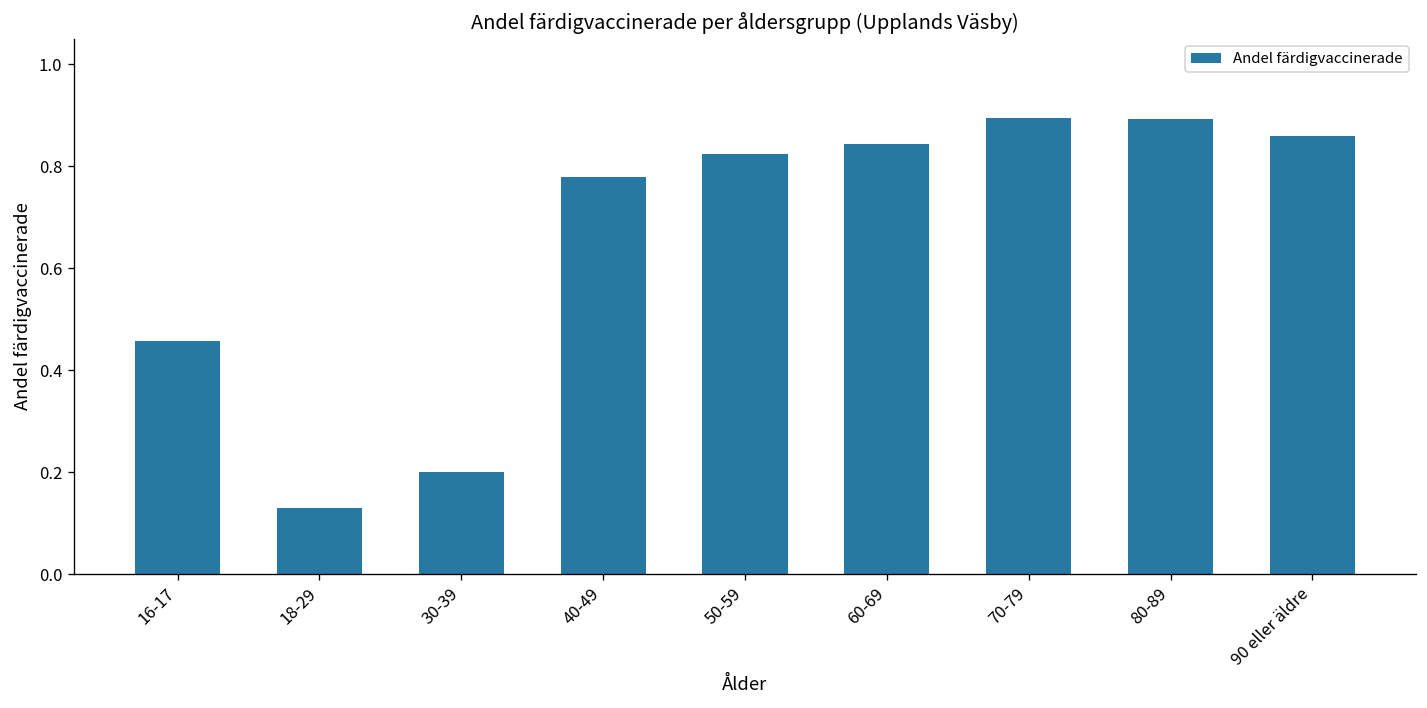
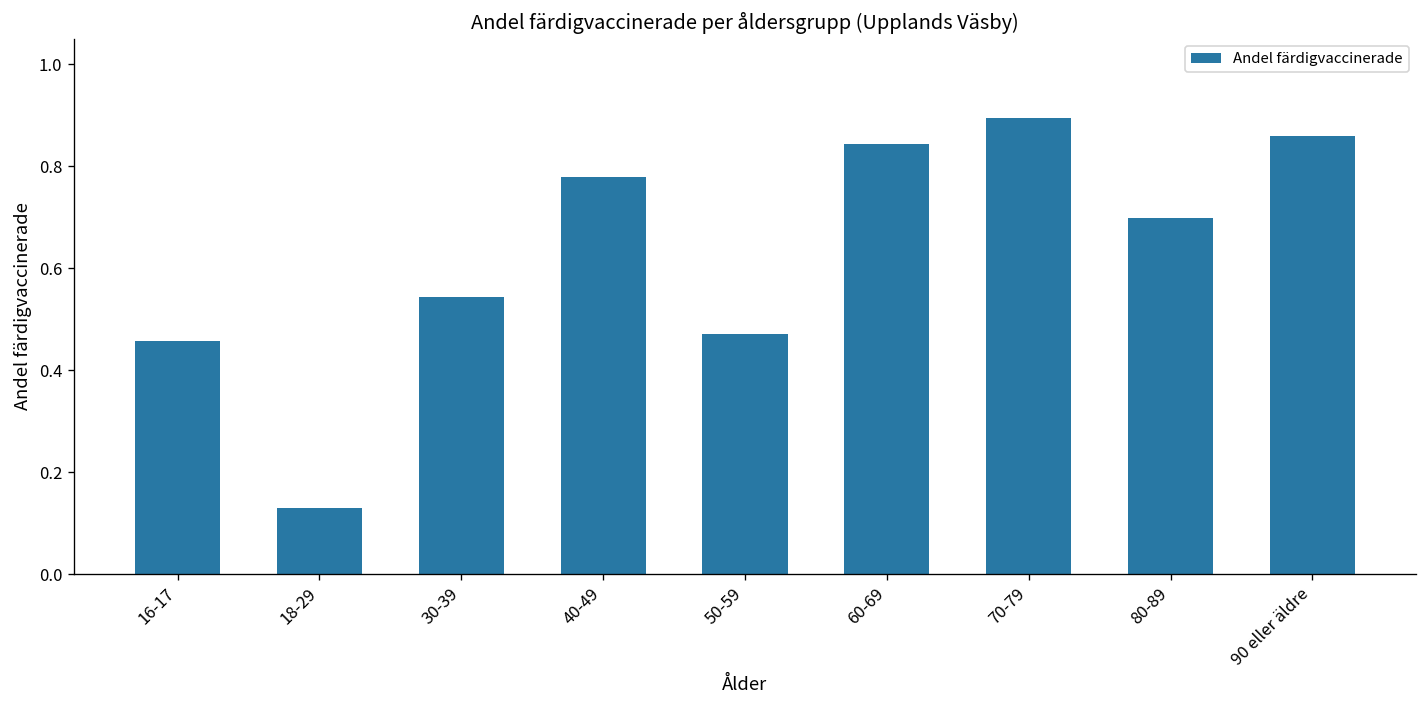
30-39: 0.20 -> 0.54
50-59: 0.82 -> 0.47
80-89: 0.89 -> 0.70
